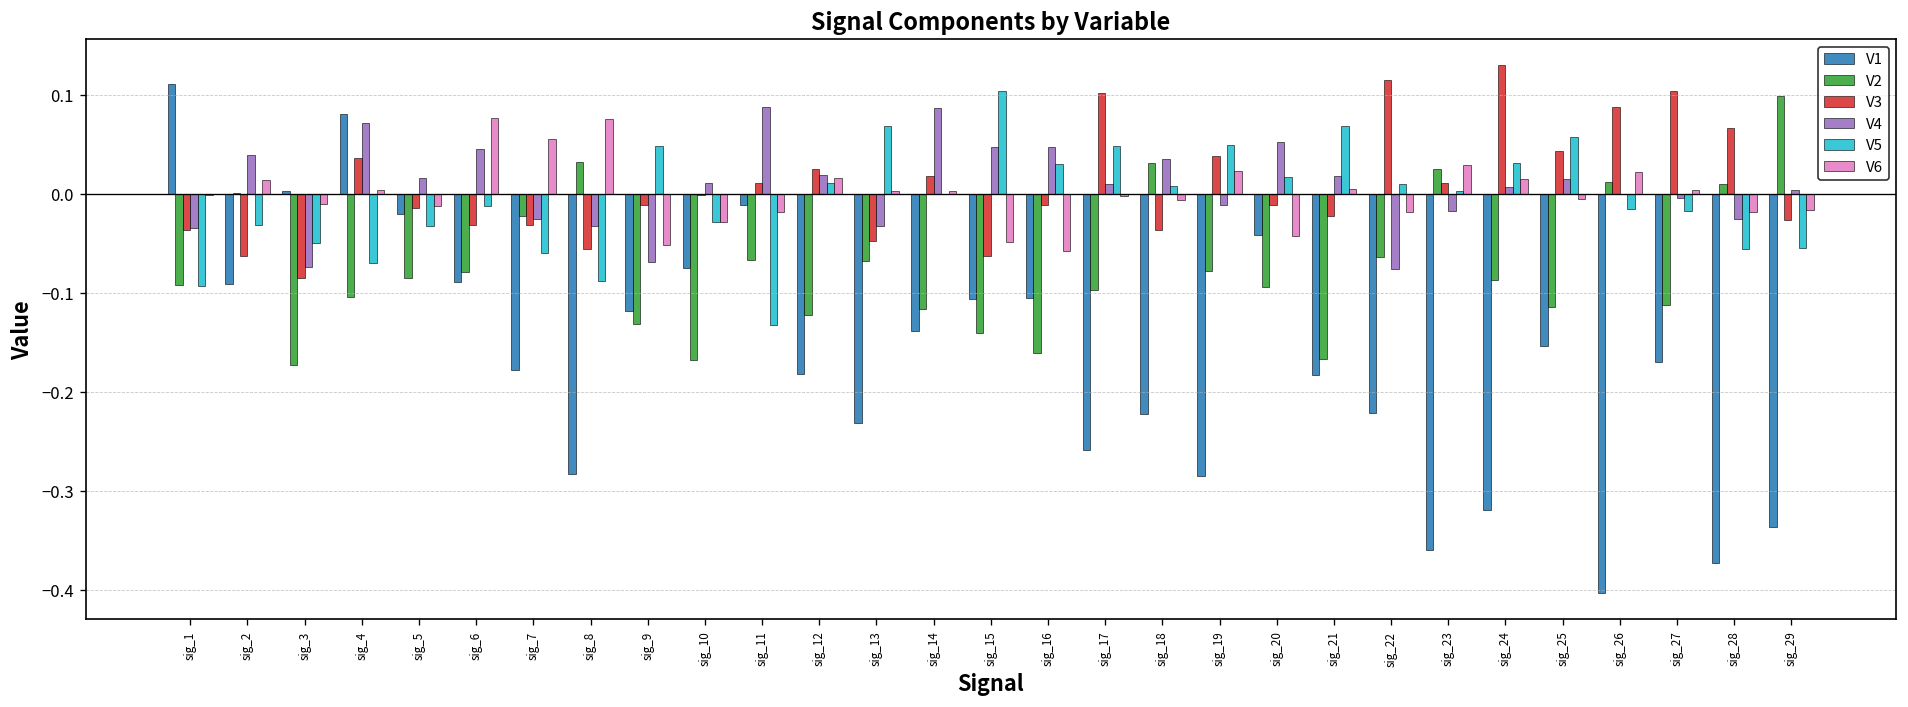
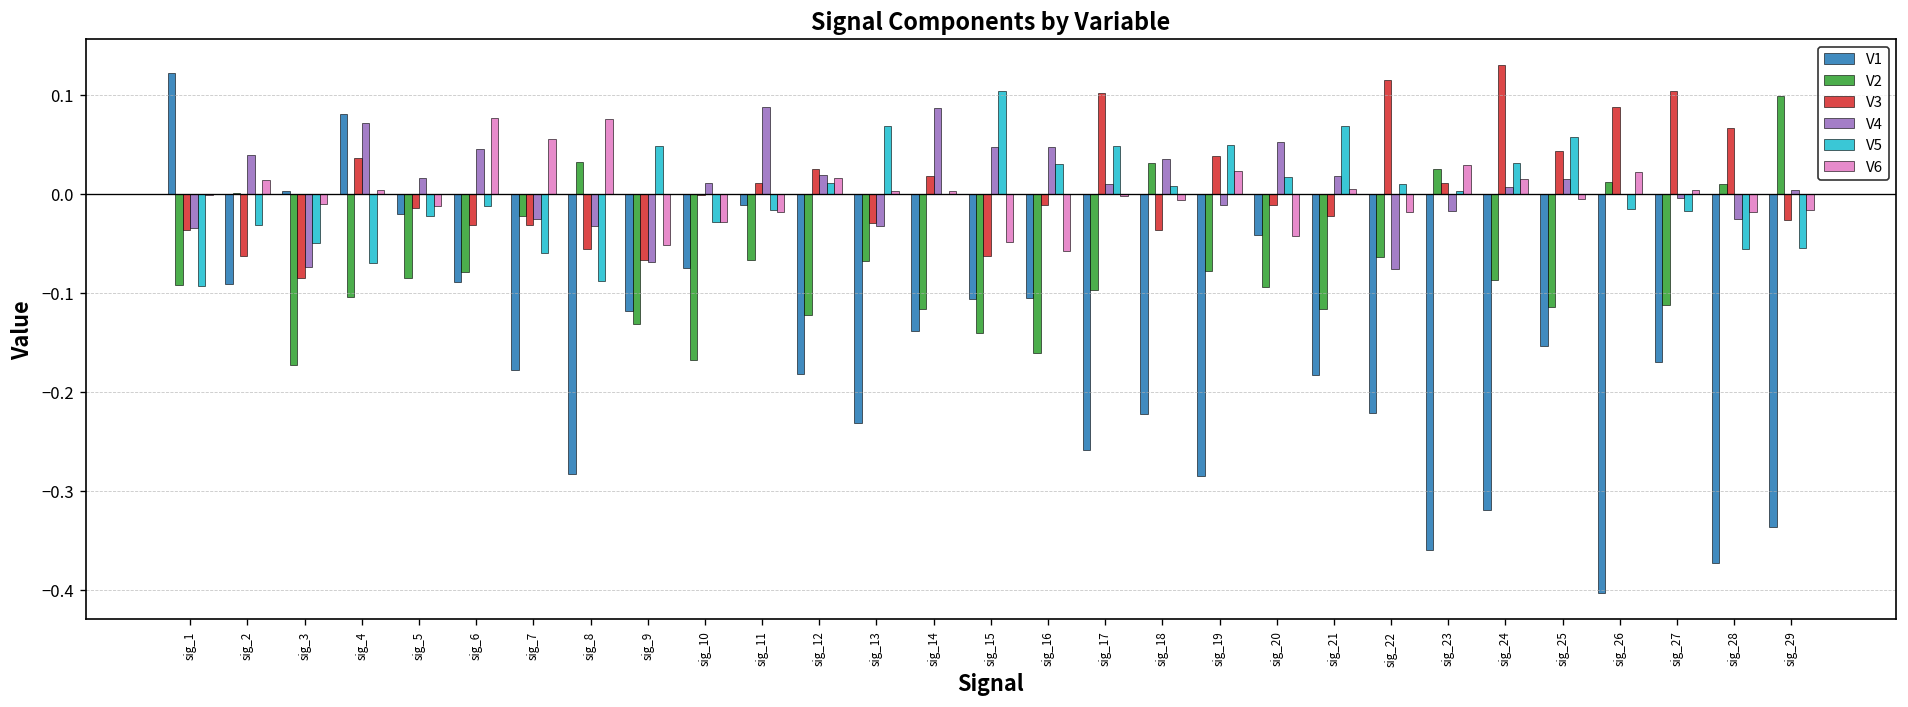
V1, sig_1: 0.11 -> 0.12
V5, sig_5: -0.03 -> -0.02
V3, sig_9: -0.01 -> -0.07
V5, sig_11: -0.13 -> -0.02
V3, sig_13: -0.05 -> -0.03
V2, sig_21: -0.17 -> -0.12
